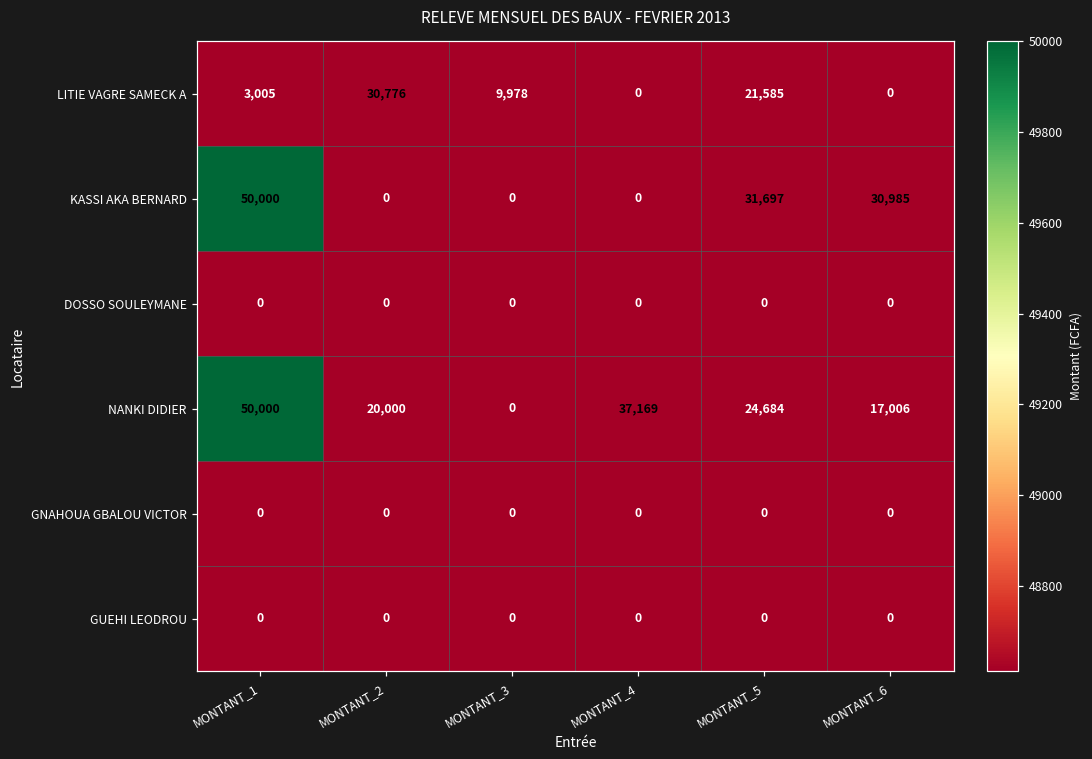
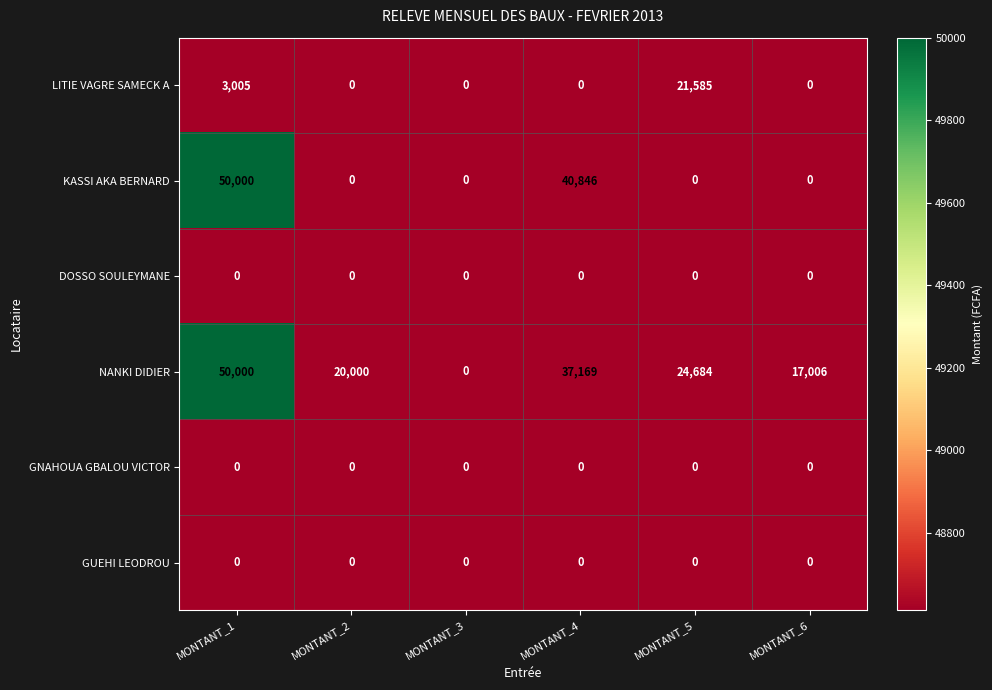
LITIE VAGRE SAMECK A, MONTANT_2: 30,776 -> 0
LITIE VAGRE SAMECK A, MONTANT_3: 9,978 -> 0
KASSI AKA BERNARD, MONTANT_4: 0 -> 40,846
KASSI AKA BERNARD, MONTANT_5: 31,697 -> 0
KASSI AKA BERNARD, MONTANT_6: 30,985 -> 0
